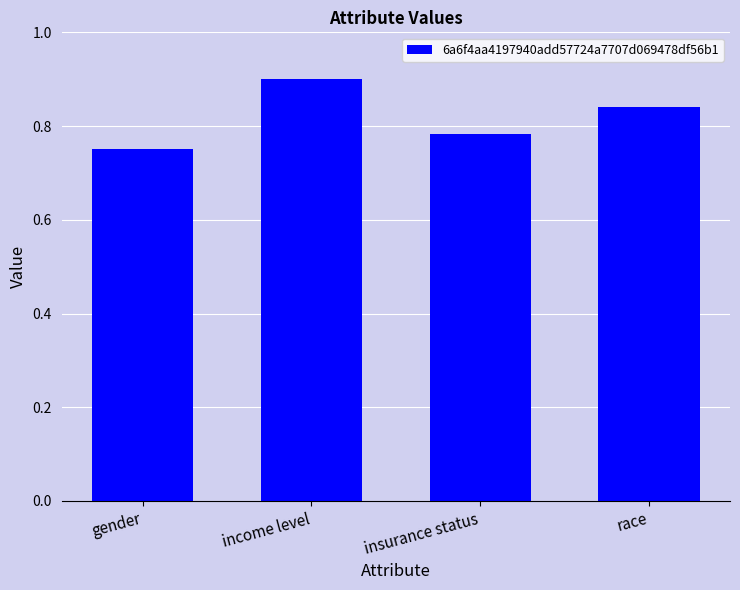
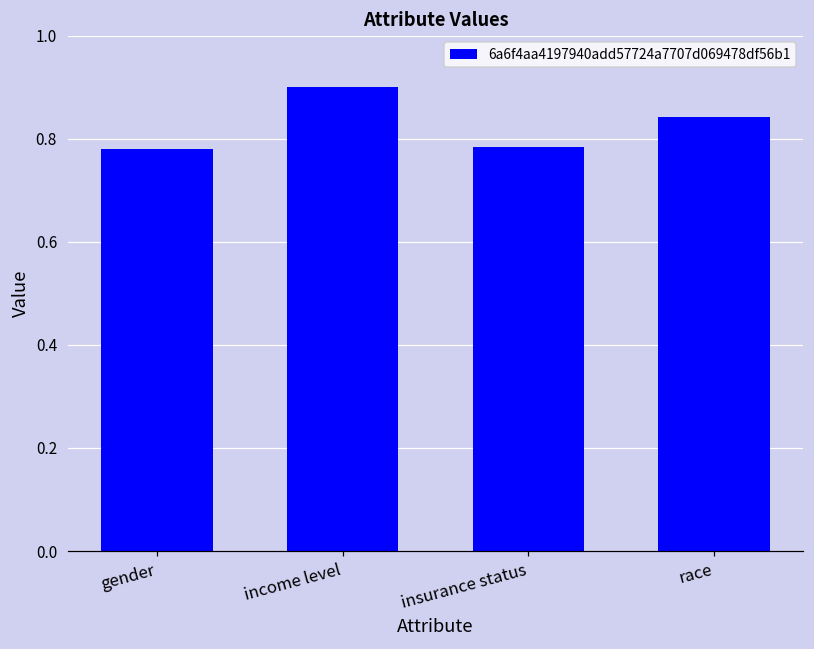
gender: 0.75 -> 0.78
